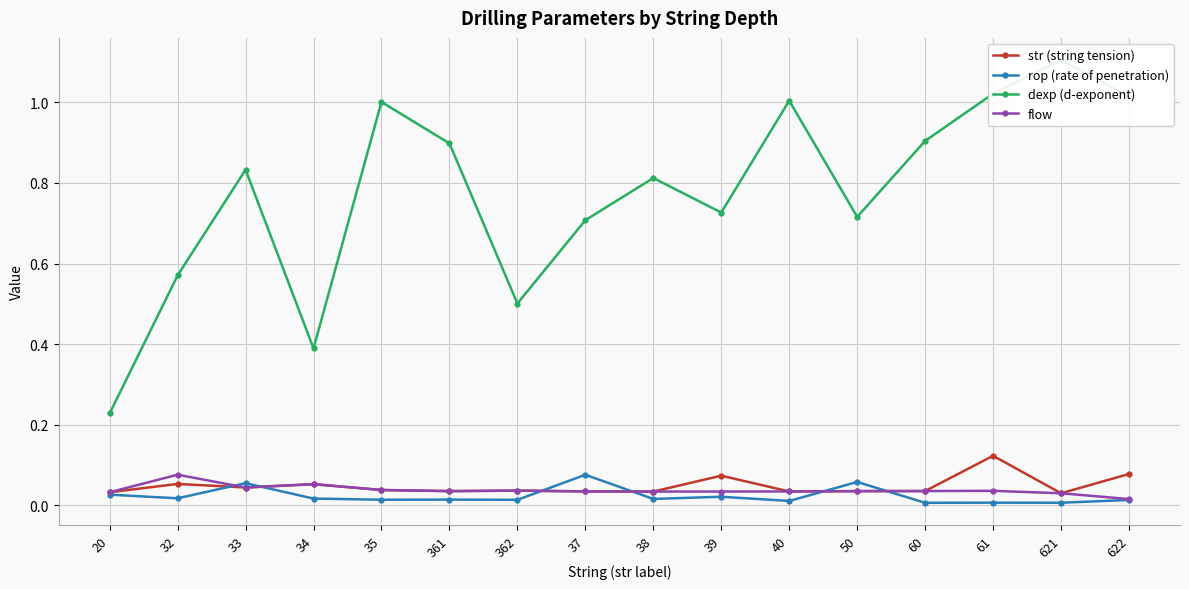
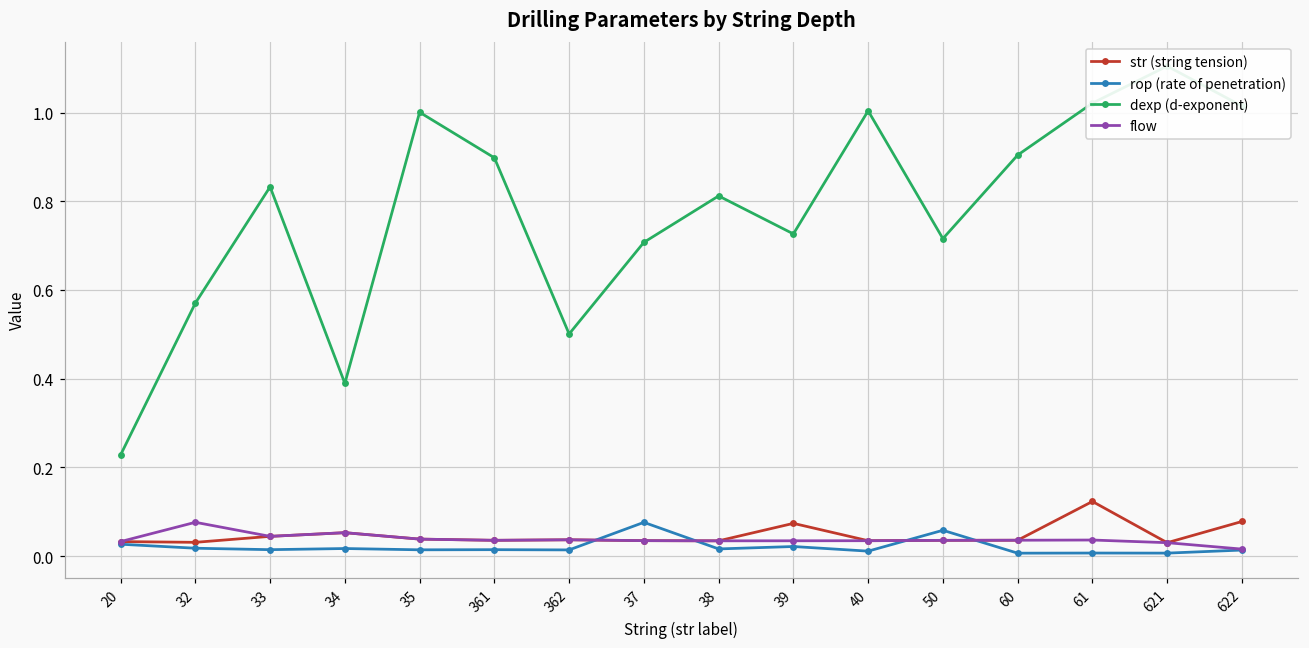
str (string tension), 32: 0.05 -> 0.03
rop (rate of penetration), 33: 0.06 -> 0.01
